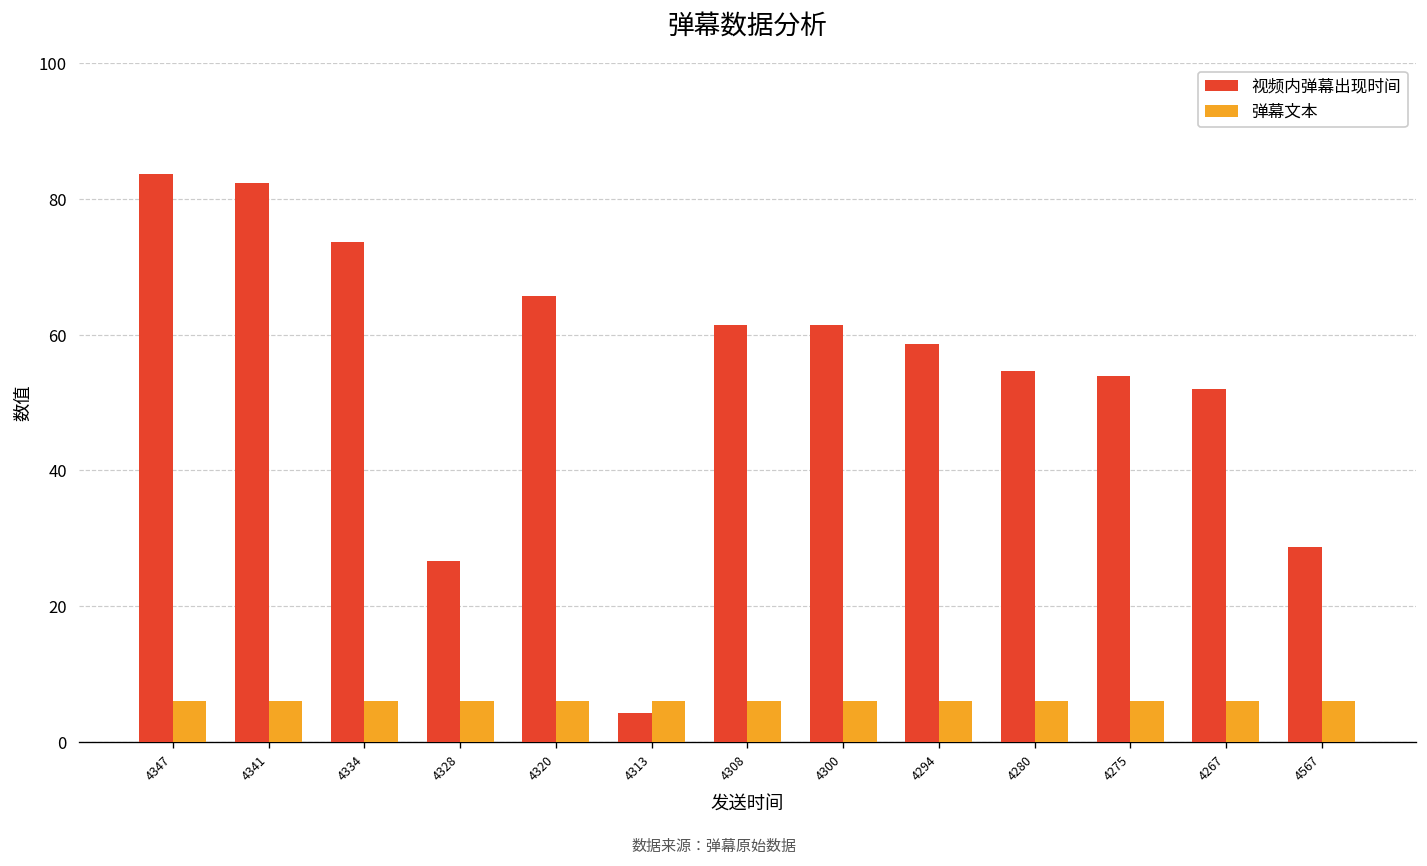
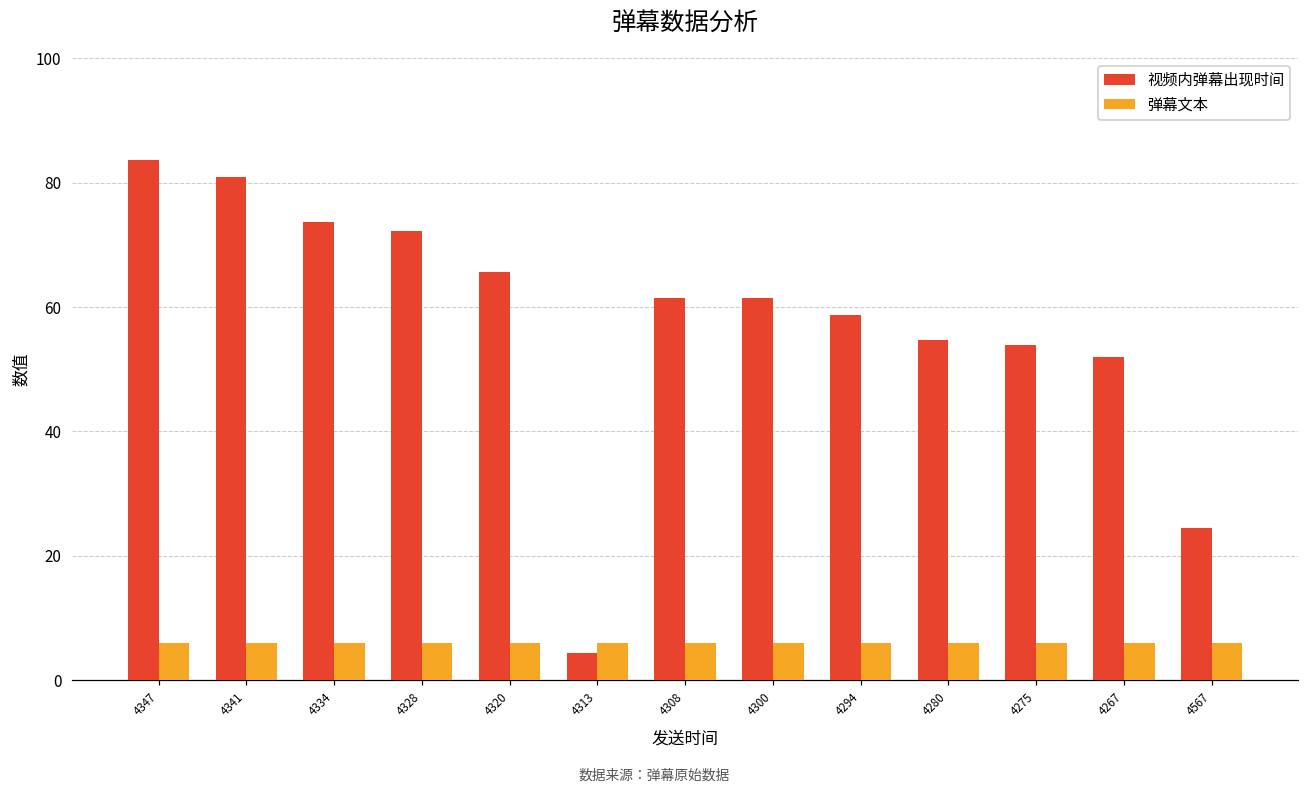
视频内弹幕出现时间, 4341: 82 -> 81
视频内弹幕出现时间, 4328: 27 -> 72
视频内弹幕出现时间, 4567: 29 -> 24
